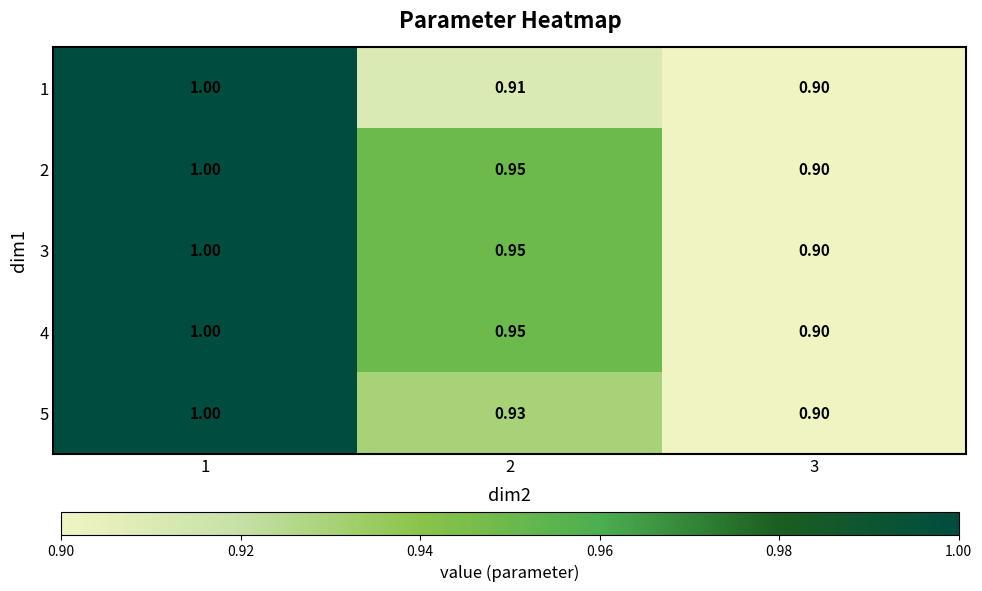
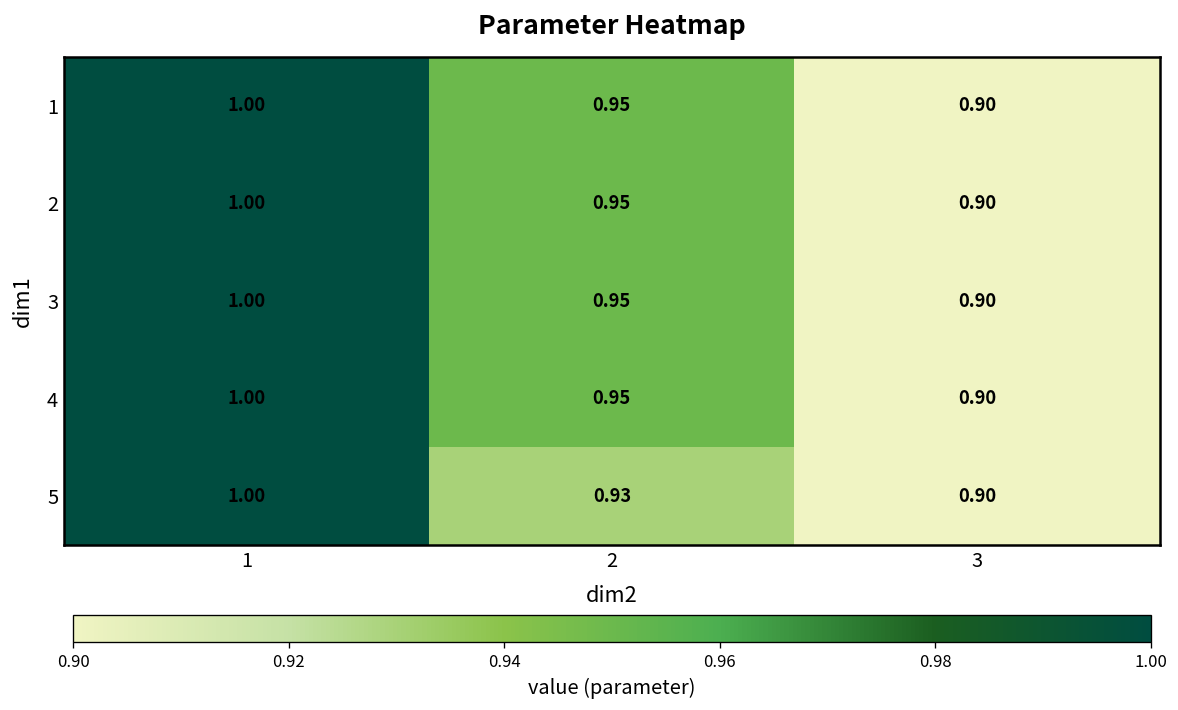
1, 2: 0.91 -> 0.95
